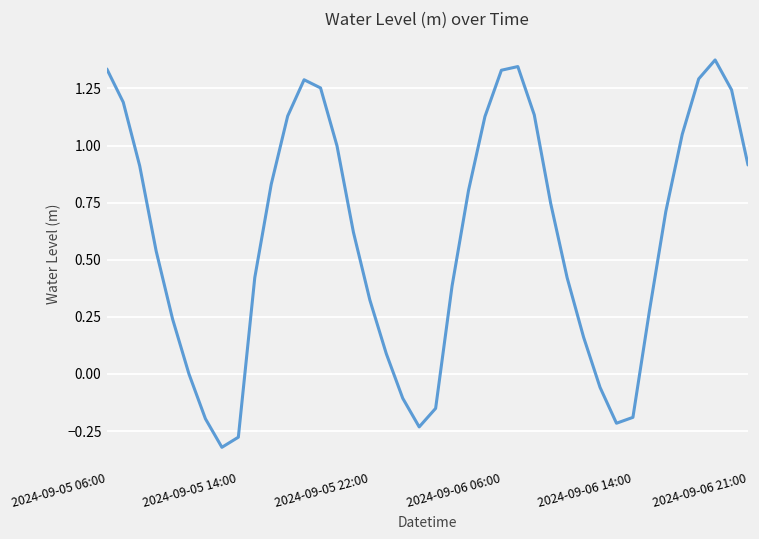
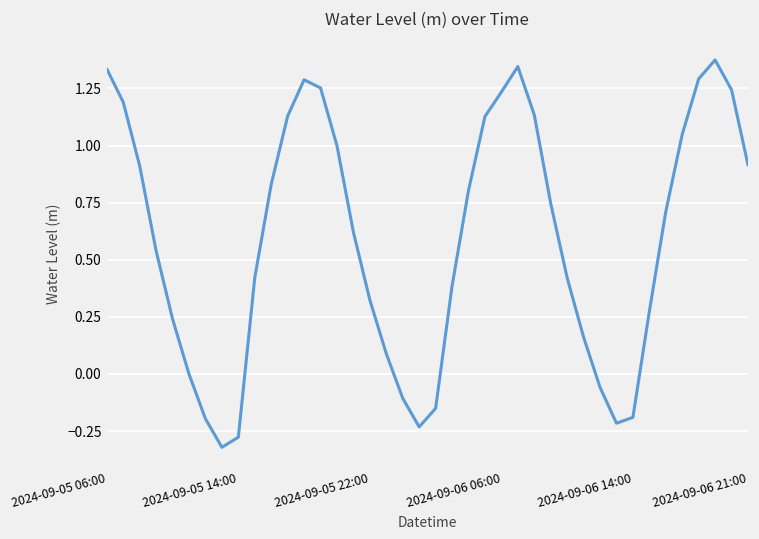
2024-09-06 06:00: 1.33 -> 1.23
